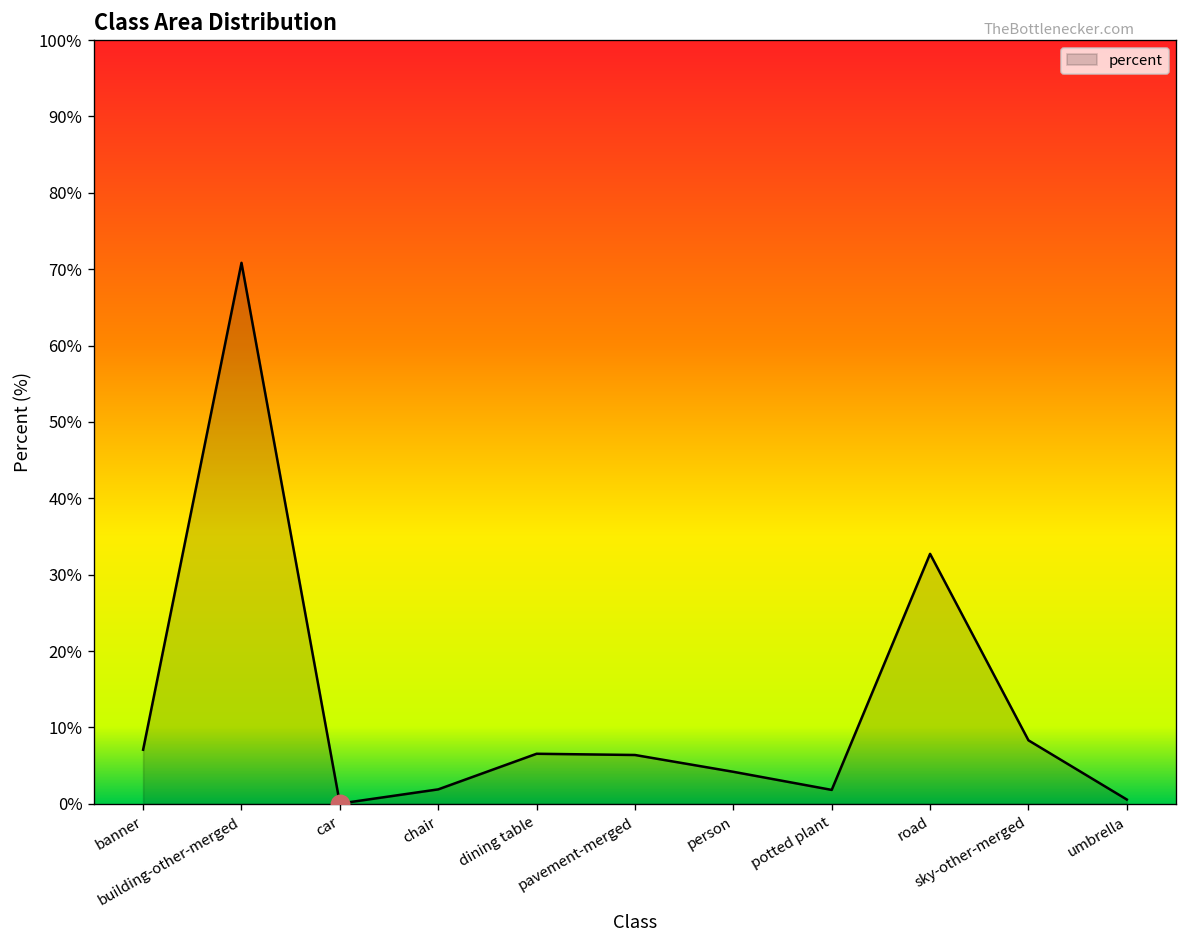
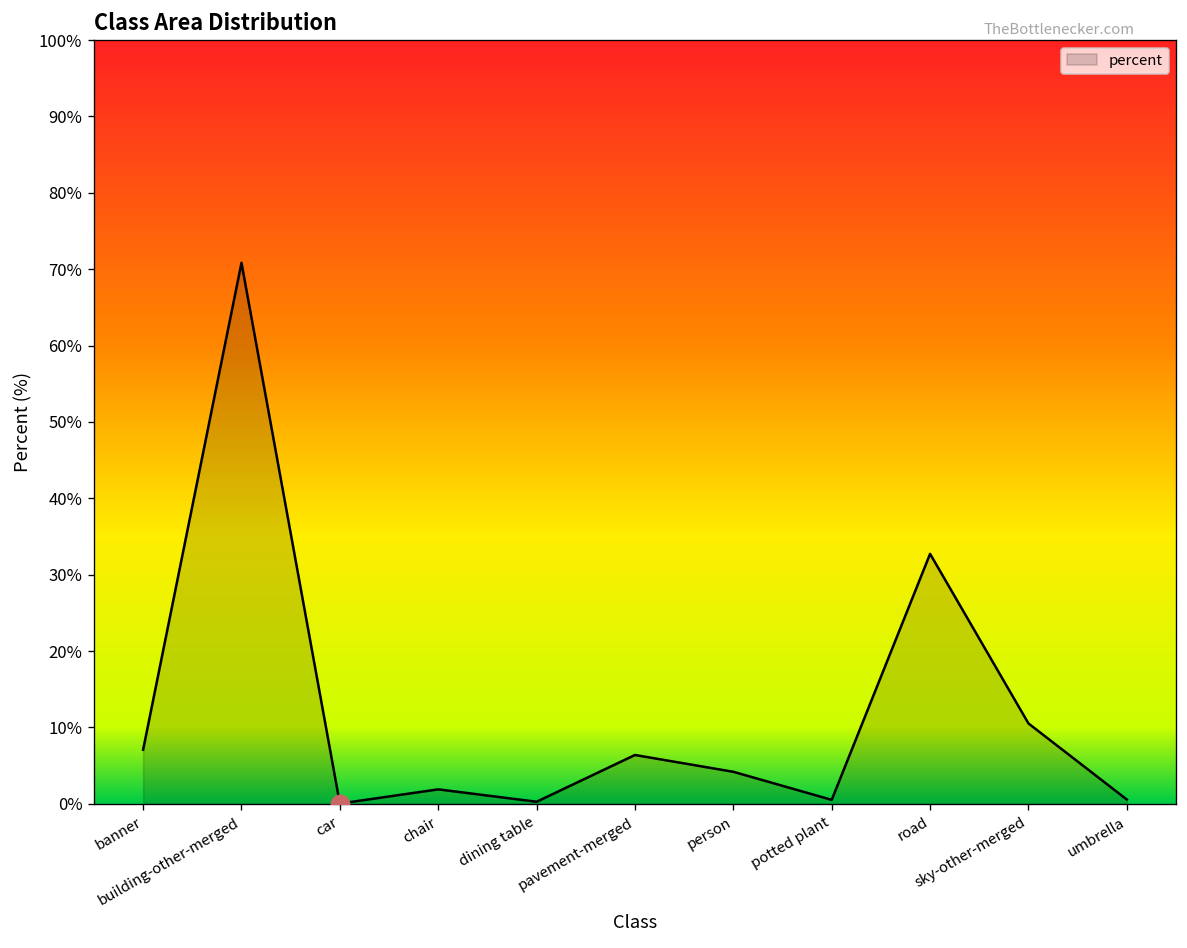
percent, dining table: 7% -> 0%
percent, potted plant: 2% -> 1%
percent, sky-other-merged: 8% -> 11%
